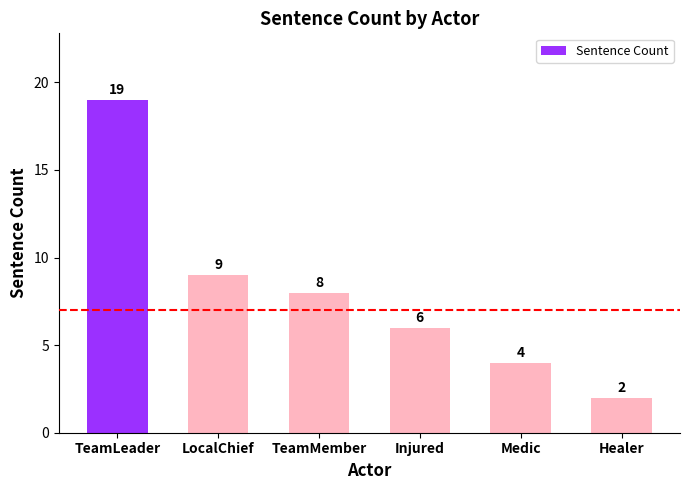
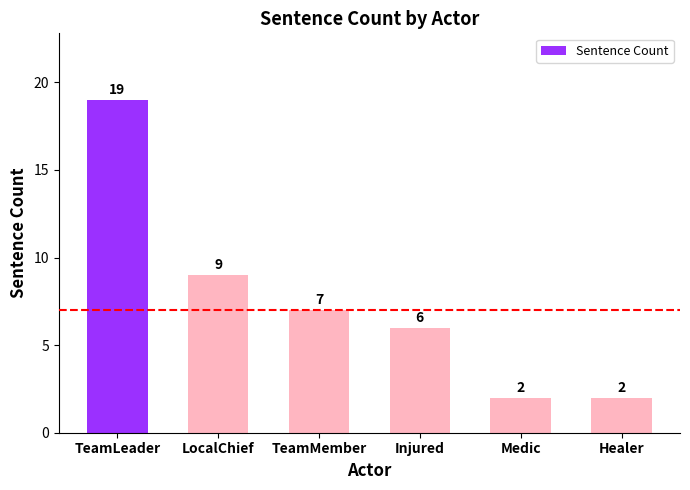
TeamMember: 8 -> 7
Medic: 4 -> 2
